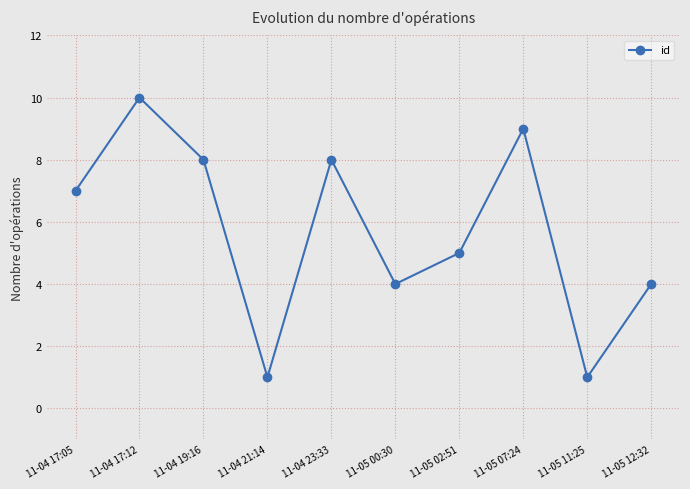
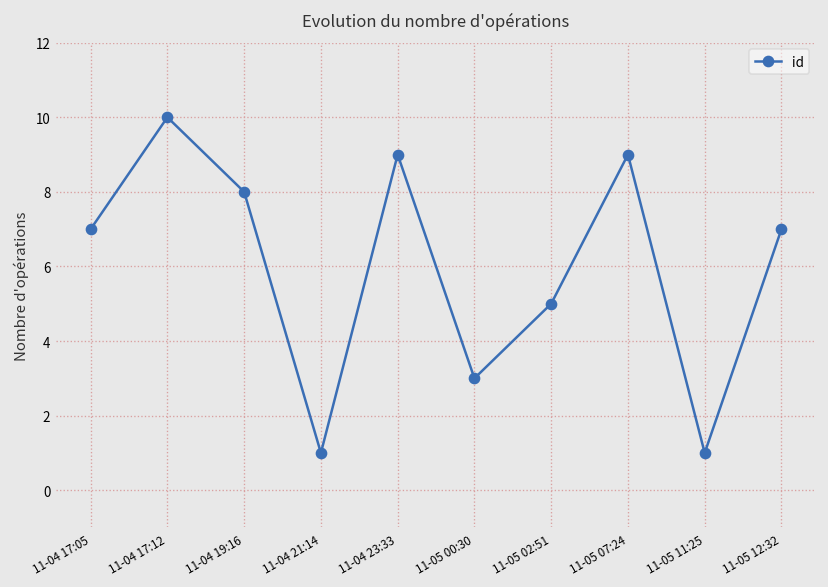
11-04 23:33: 8 -> 9
11-05 00:30: 4 -> 3
11-05 12:32: 4 -> 7
